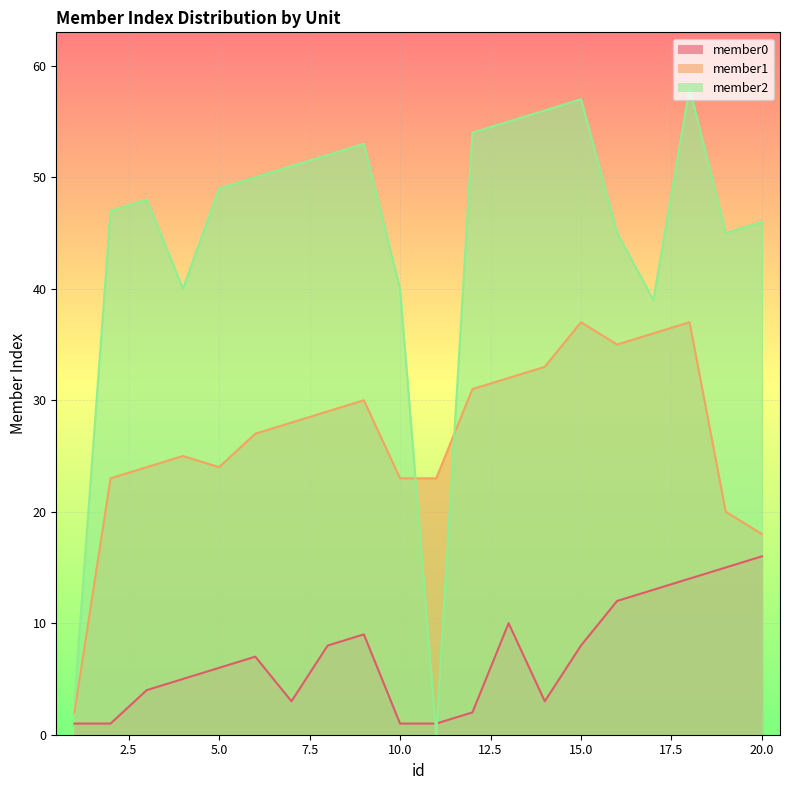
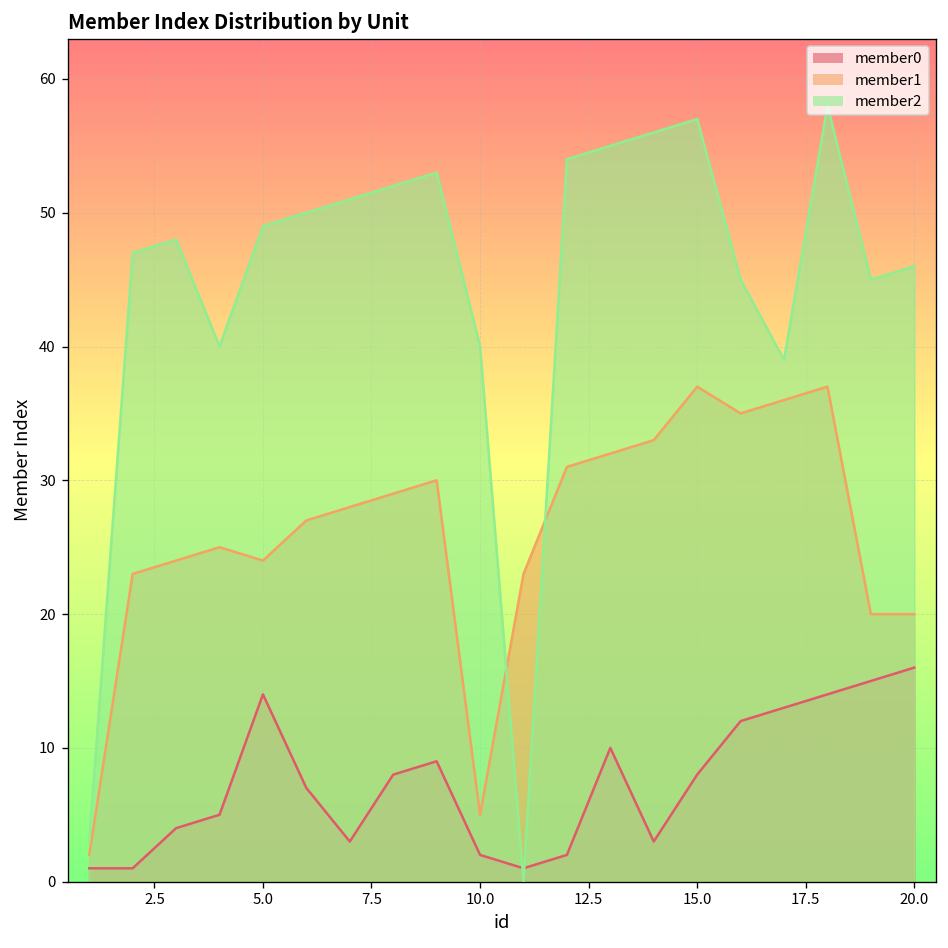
member0, 5.0: 6 -> 14
member0, 10.0: 1 -> 2
member1, 10.0: 23 -> 5
member1, 20.0: 18 -> 20
